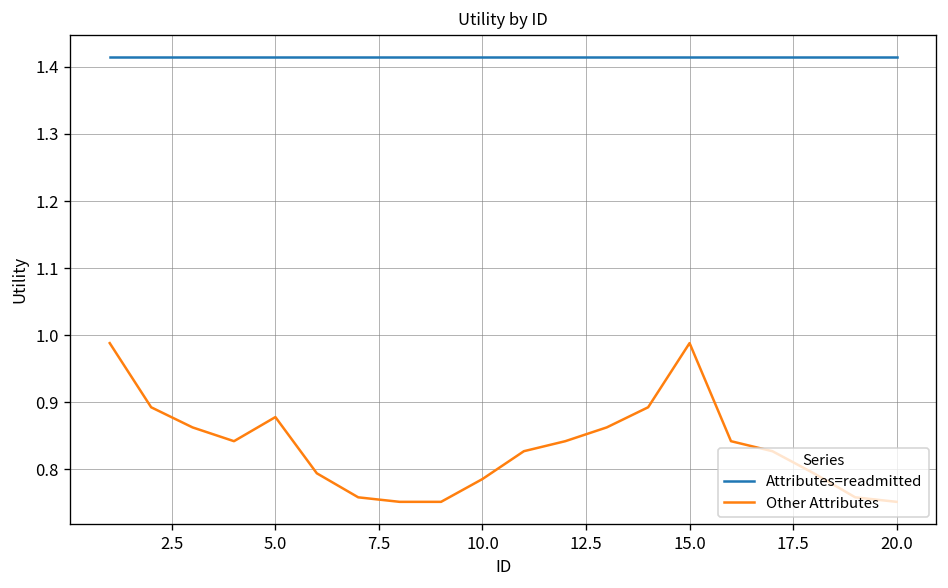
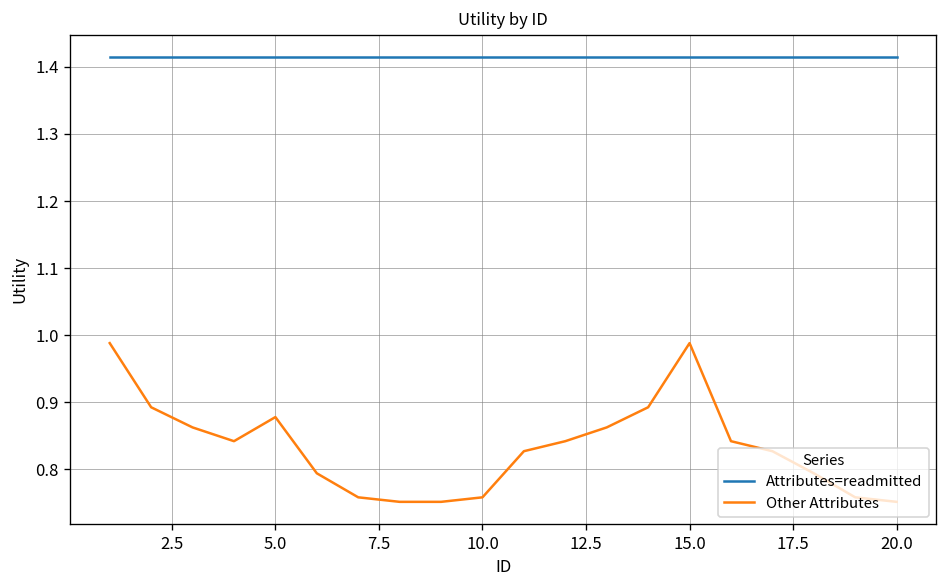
Other Attributes, 10.0: 0.79 -> 0.76
